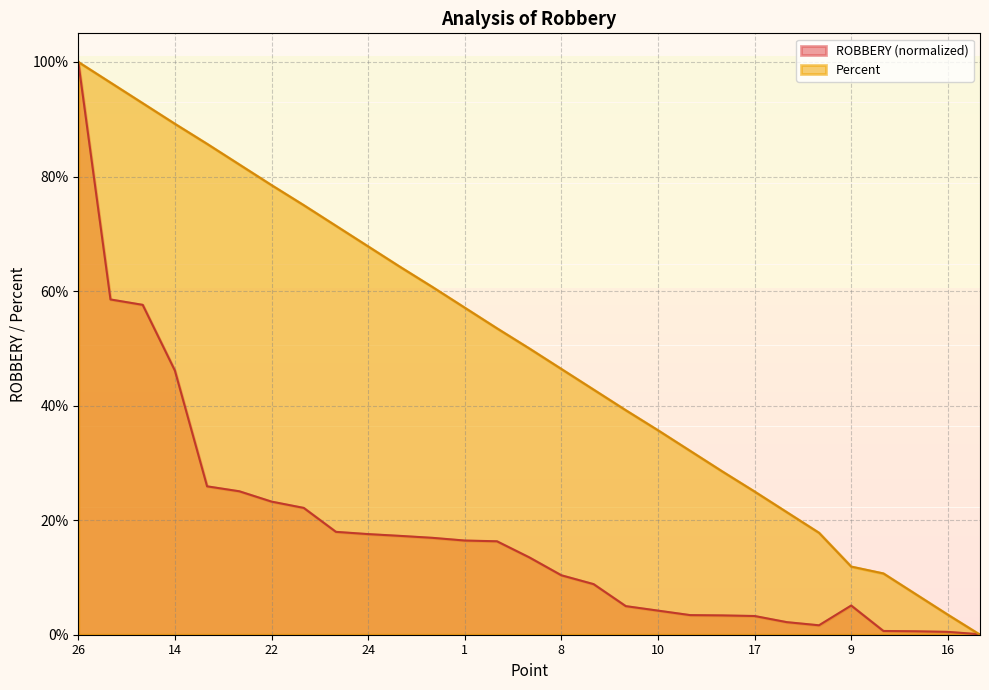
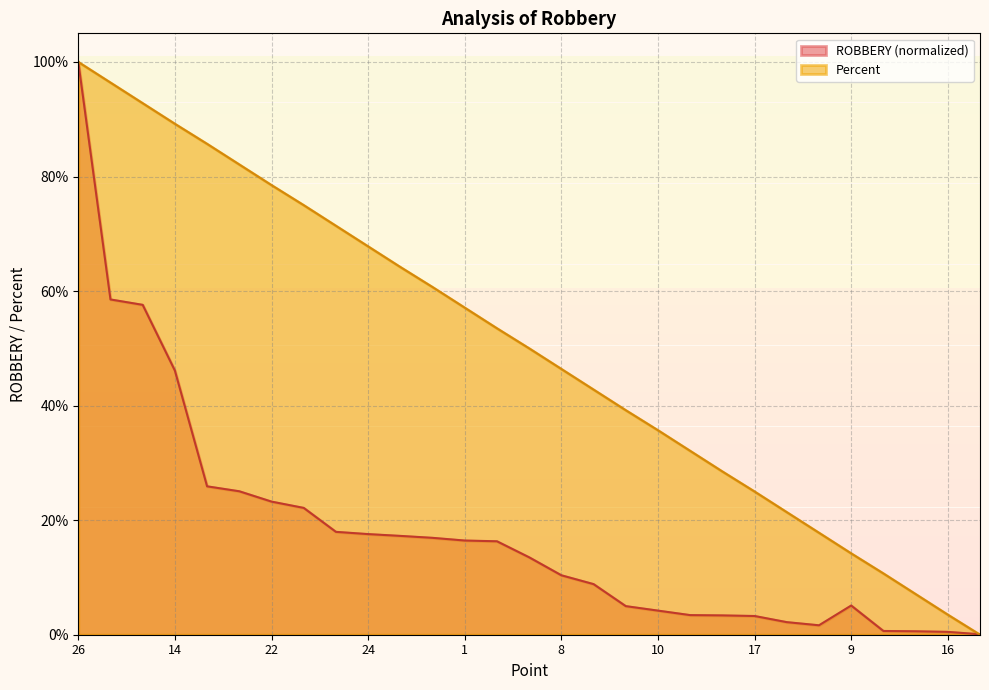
Percent, 9: 12% -> 14%
